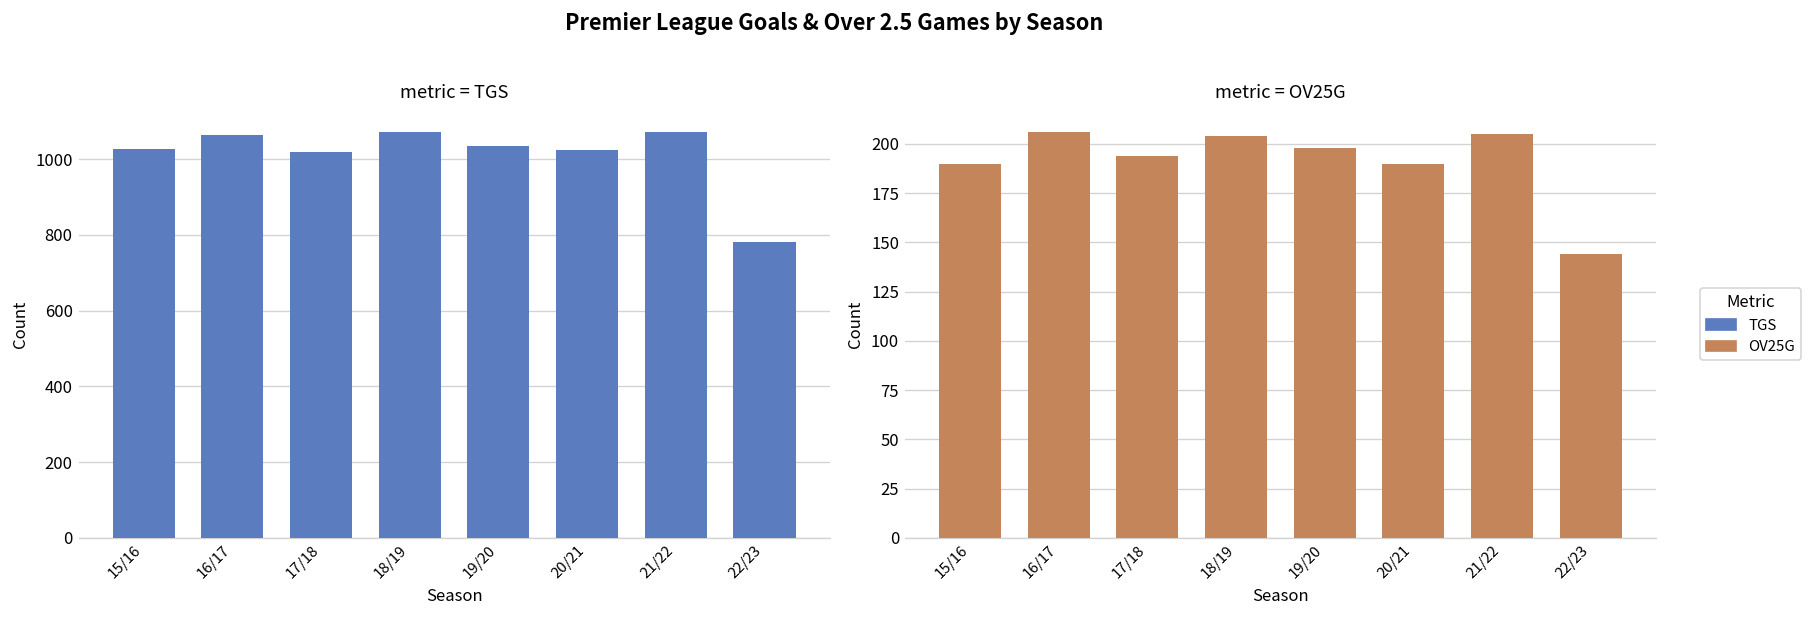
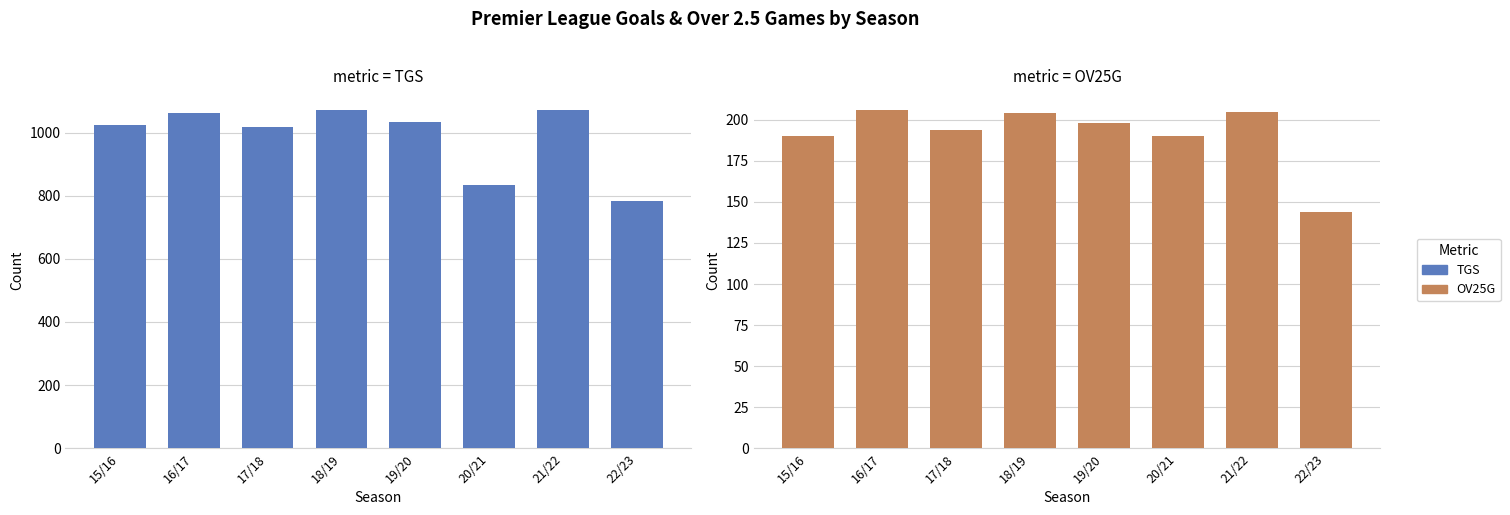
metric = TGS, 20/21: 1020 -> 830
